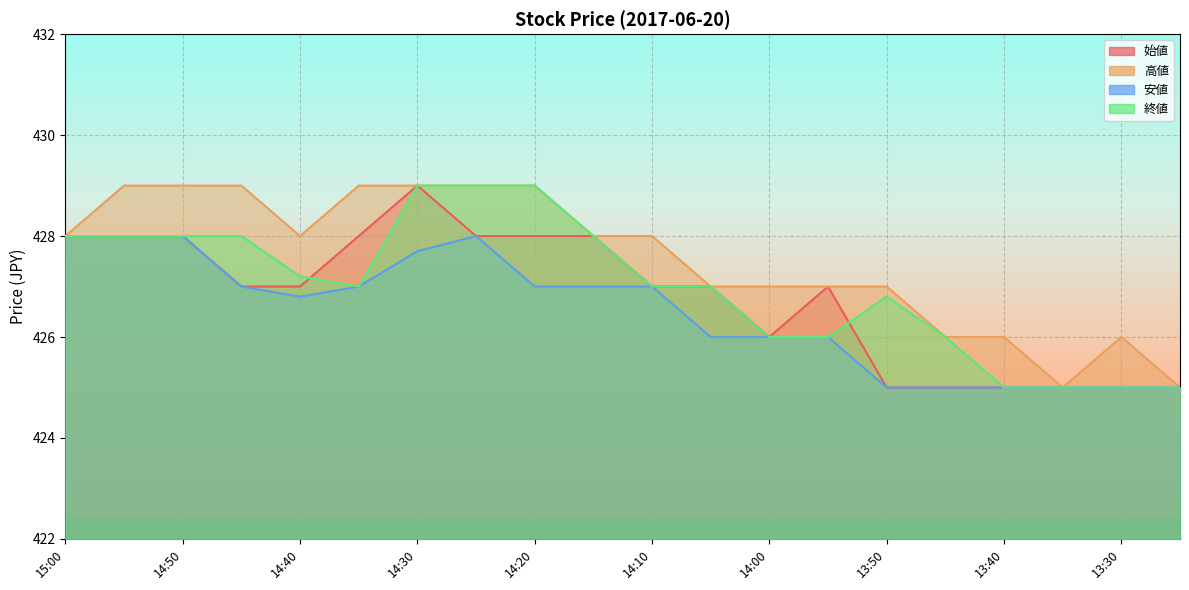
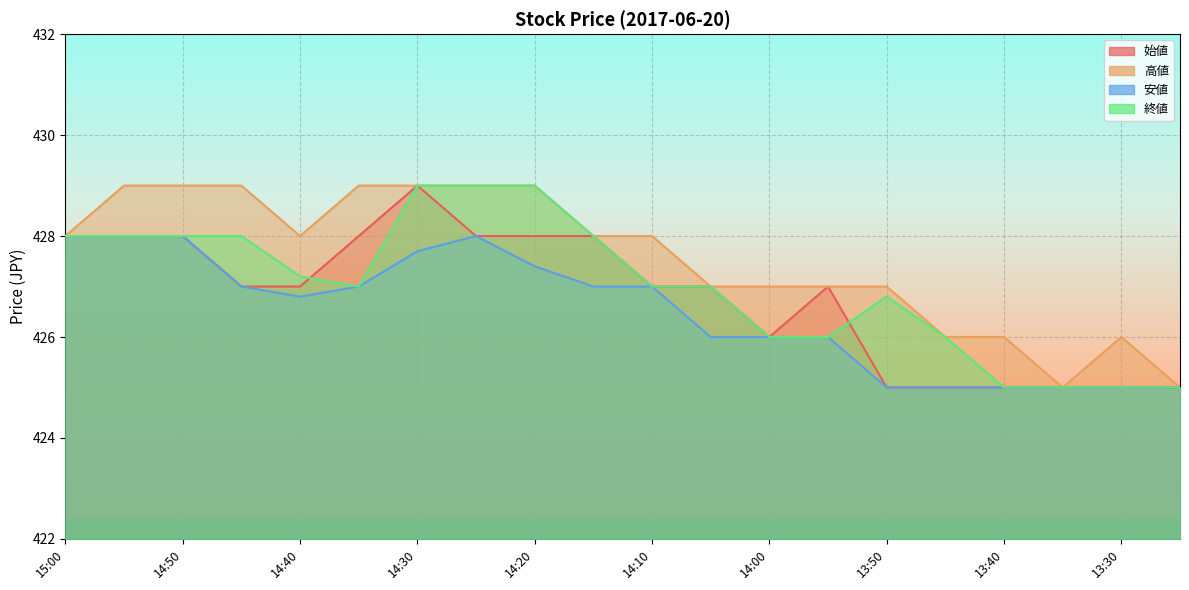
安値, 14:20: 427.0 -> 427.4
